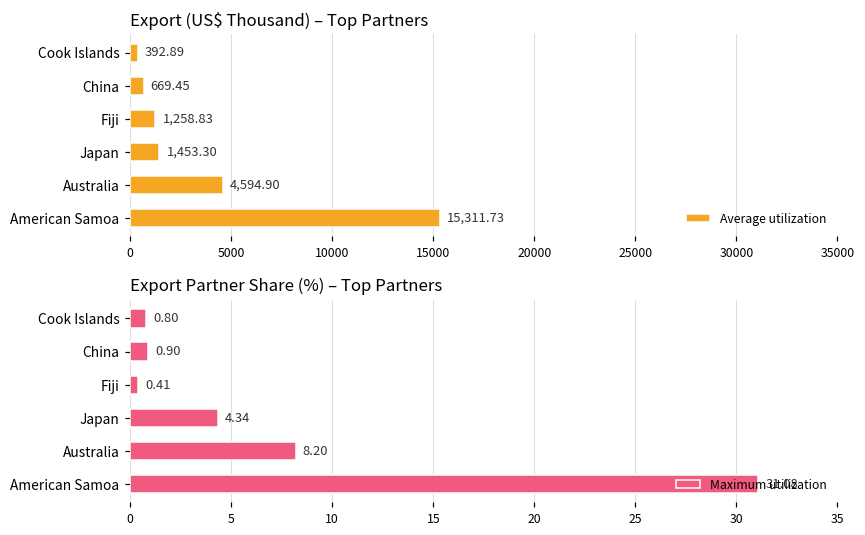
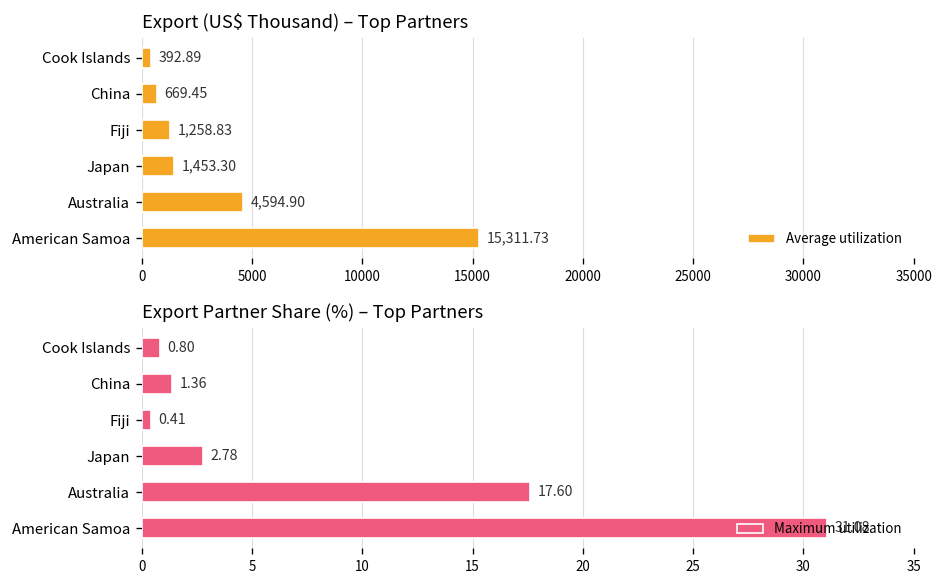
Export Partner Share (%) – Top Partners, China: 0.90 -> 1.36
Export Partner Share (%) – Top Partners, Japan: 4.34 -> 2.78
Export Partner Share (%) – Top Partners, Australia: 8.20 -> 17.60
